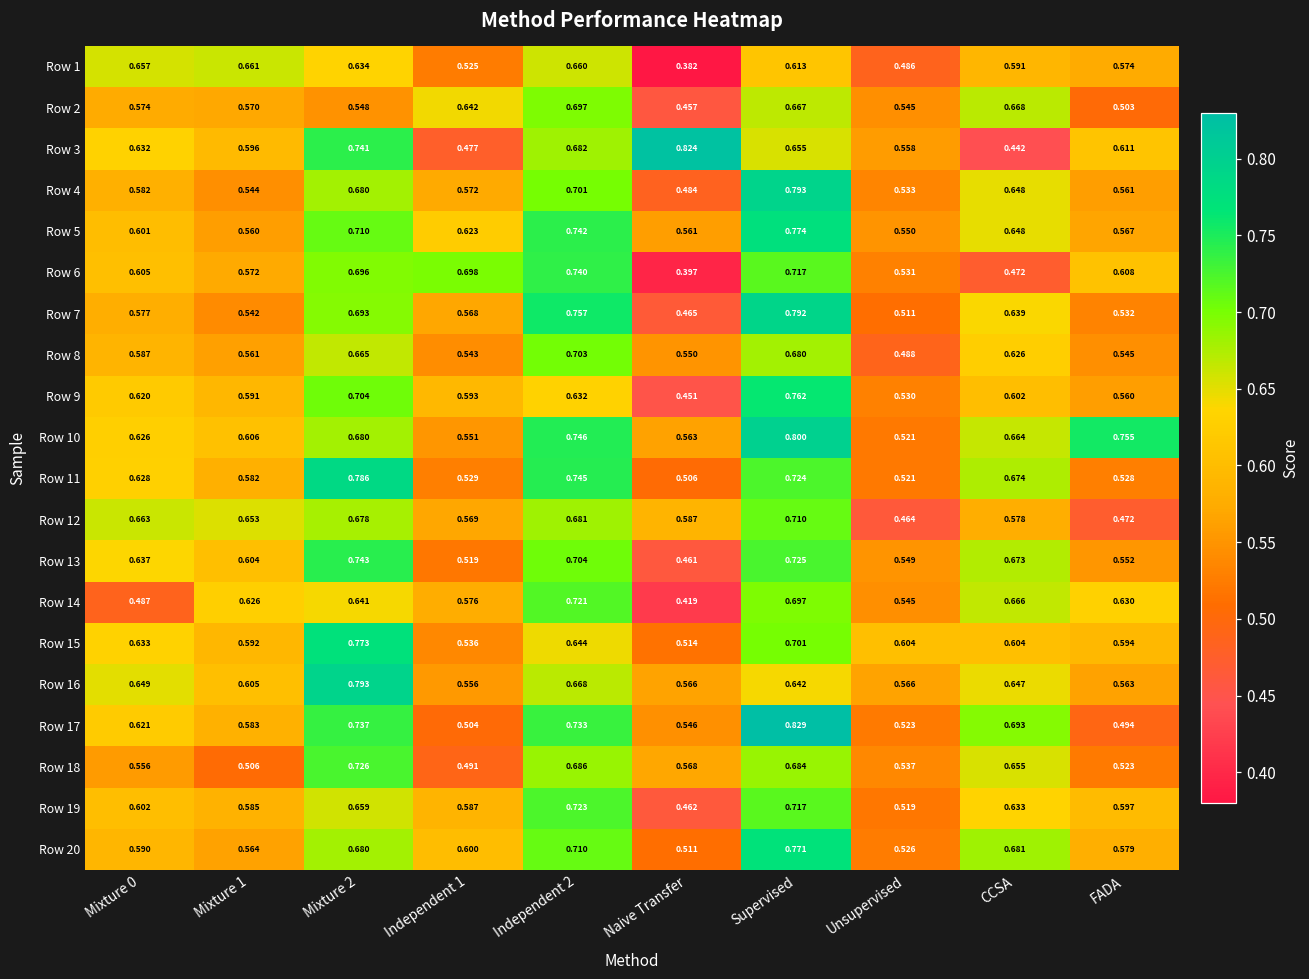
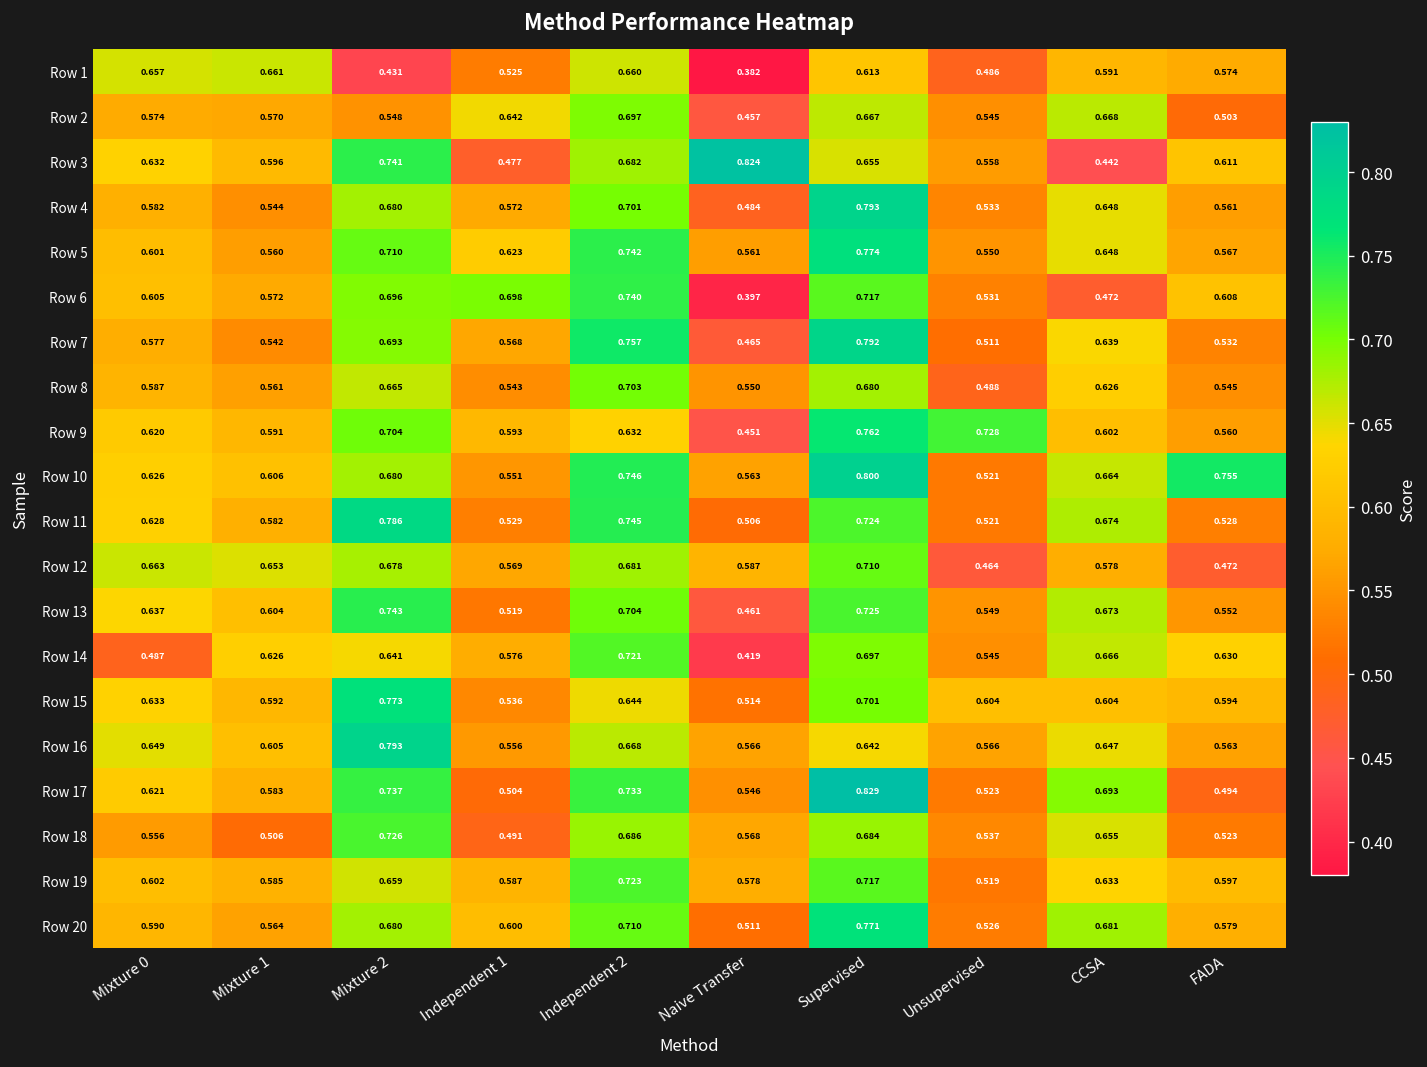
Row 1, Mixture 2: 0.634 -> 0.431
Row 9, Unsupervised: 0.530 -> 0.728
Row 19, Naive Transfer: 0.462 -> 0.578
